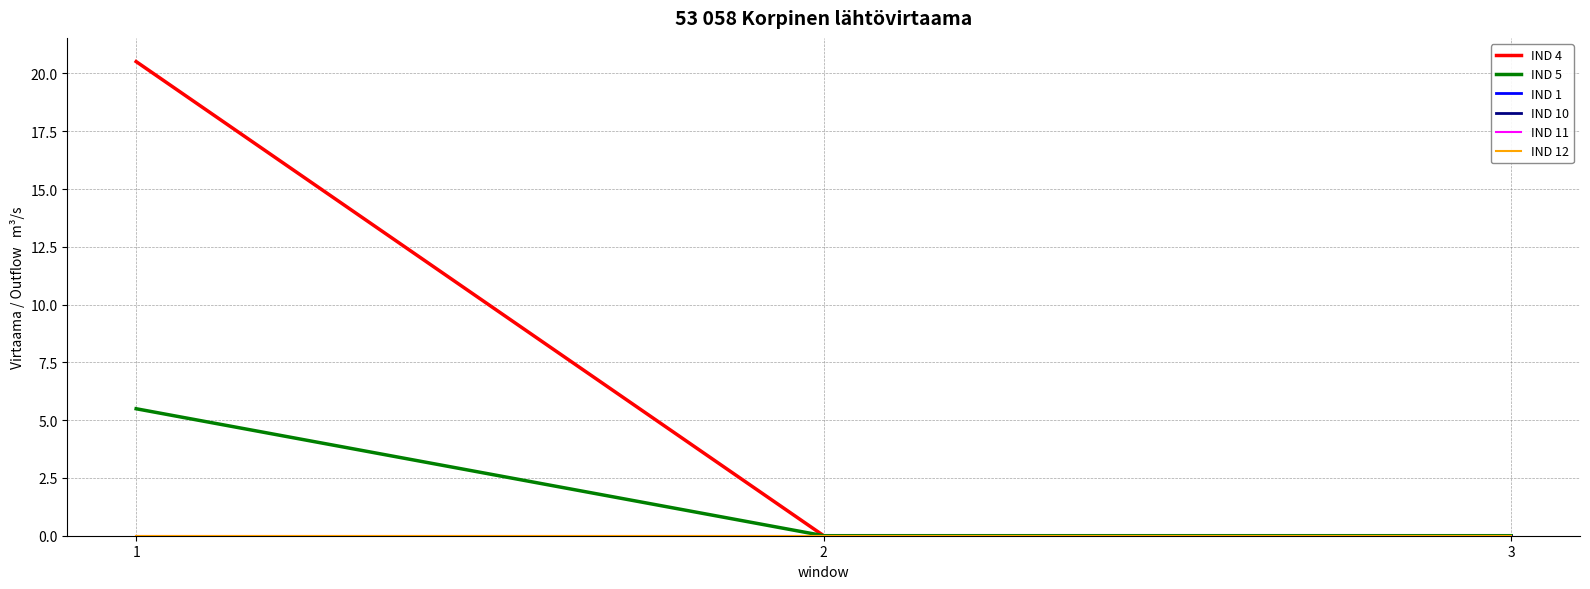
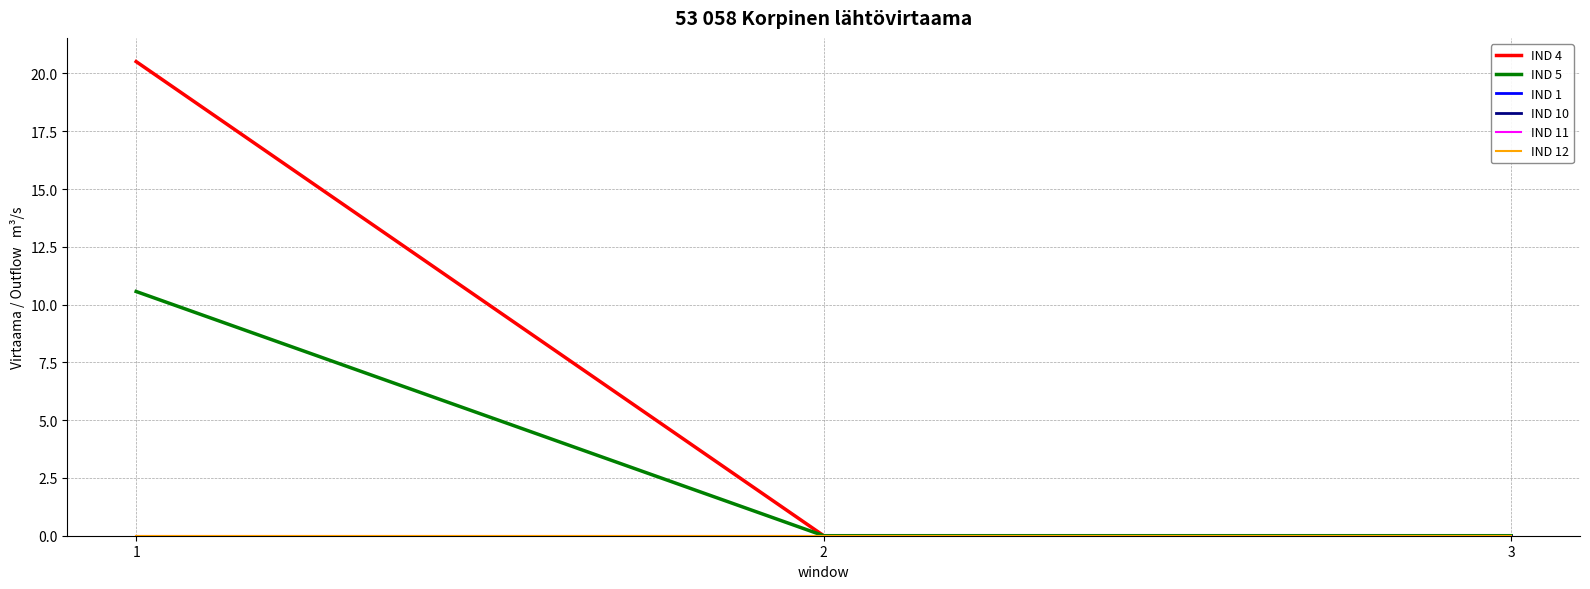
IND 5, 1: 5.5 -> 10.6
